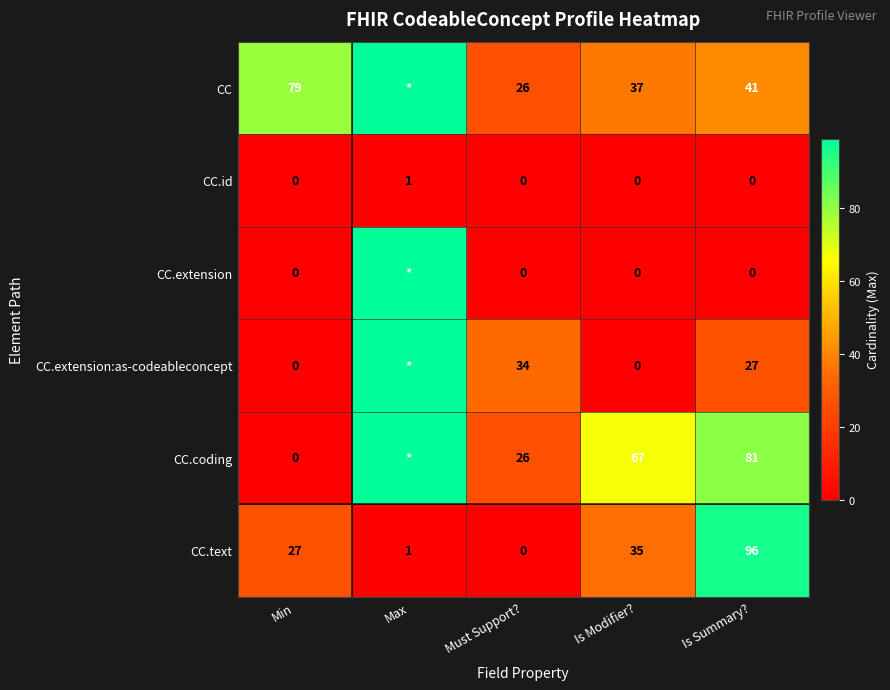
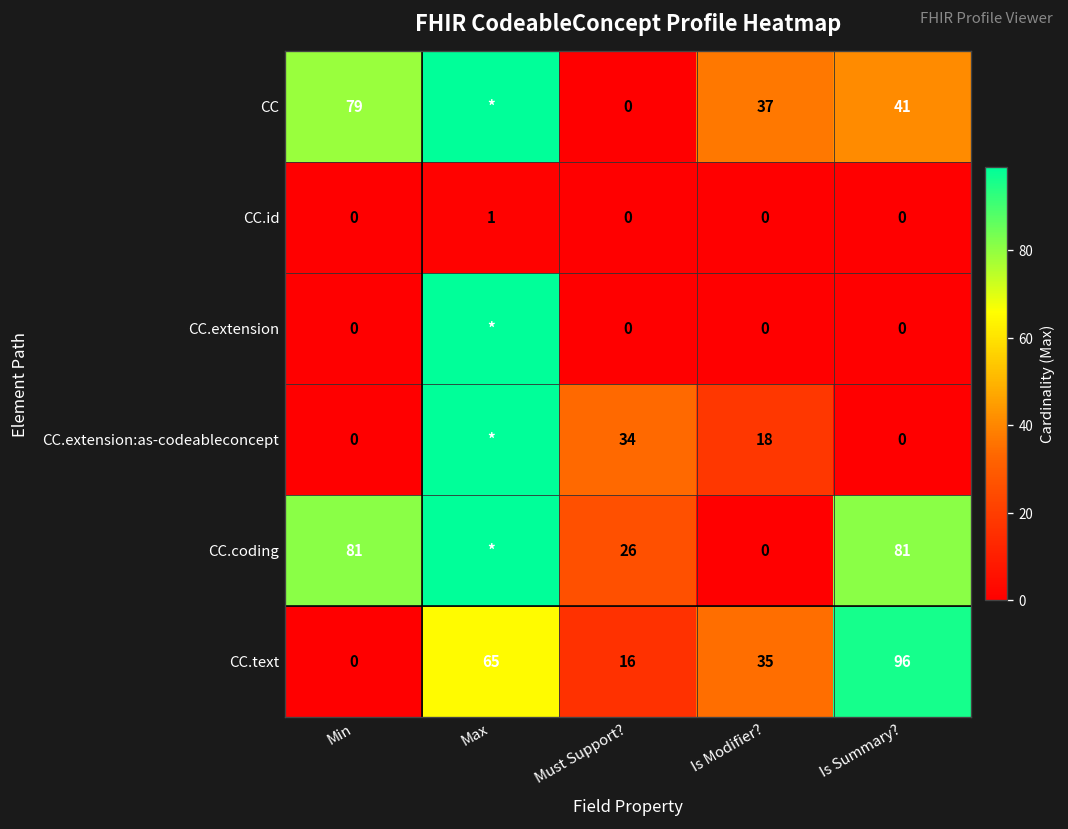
CC, Must Support?: 26 -> 0
CC.extension:as-codeableconcept, Is Modifier?: 0 -> 18
CC.extension:as-codeableconcept, Is Summary?: 27 -> 0
CC.coding, Min: 0 -> 81
CC.coding, Is Modifier?: 67 -> 0
CC.text, Min: 27 -> 0
CC.text, Max: 1 -> 65
CC.text, Must Support?: 0 -> 16
